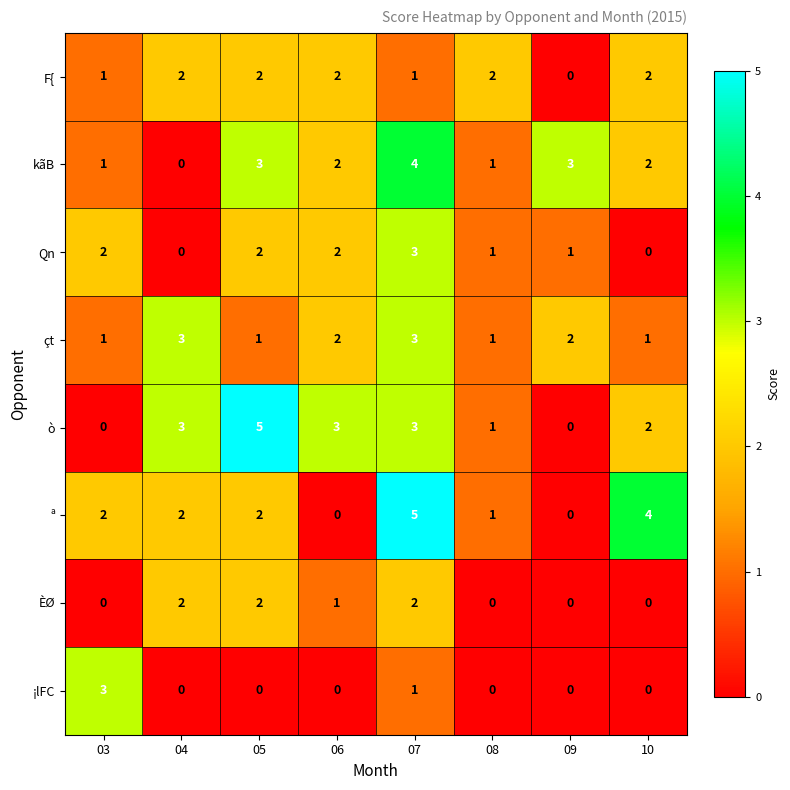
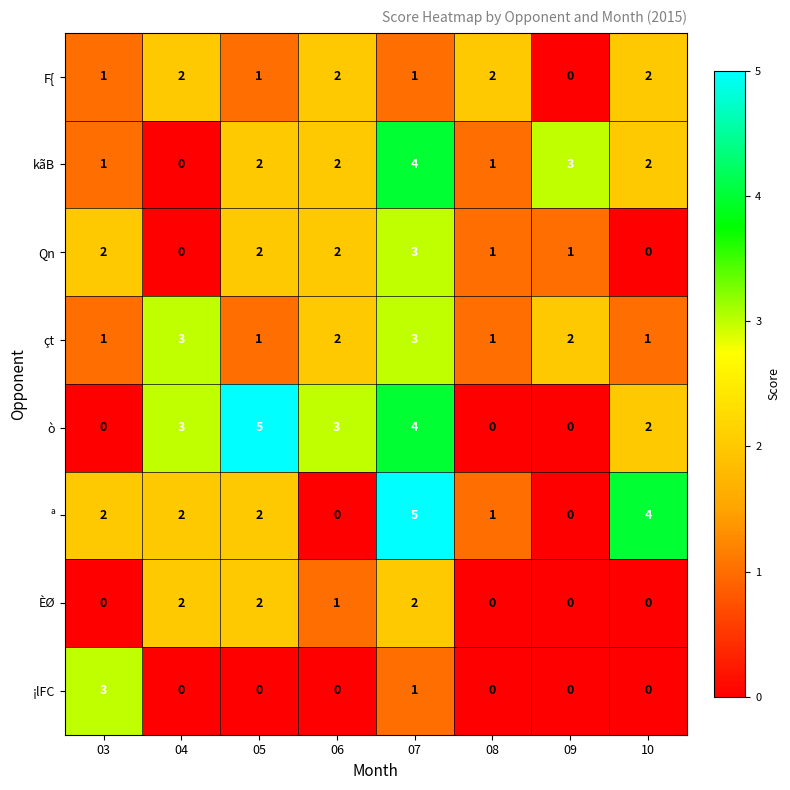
F{, 05: 2 -> 1
kãB, 05: 3 -> 2
ò, 07: 3 -> 4
ò, 08: 1 -> 0
